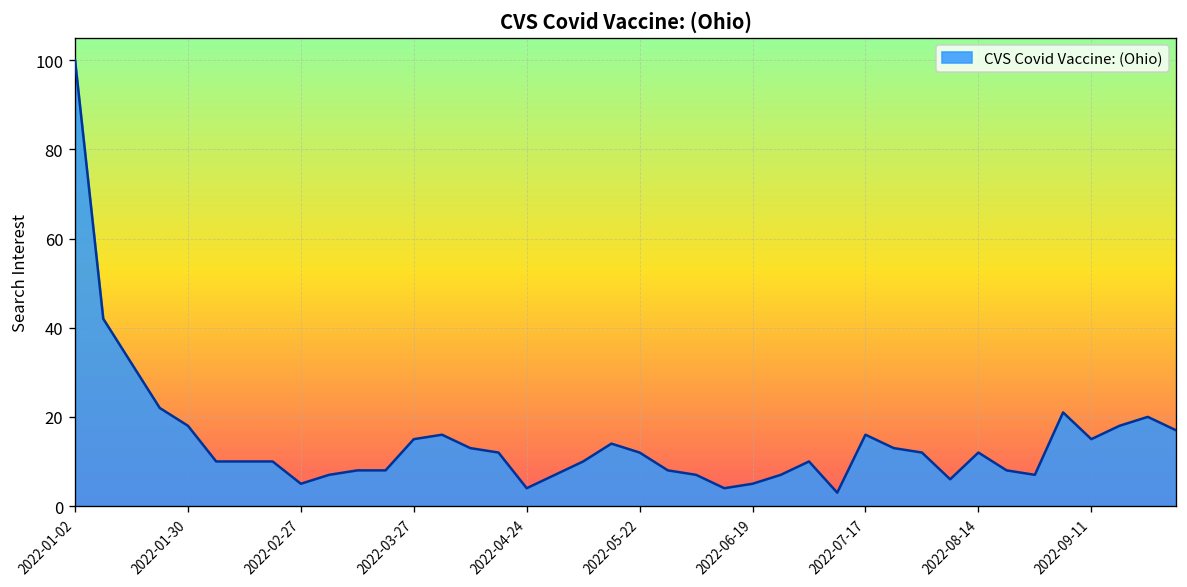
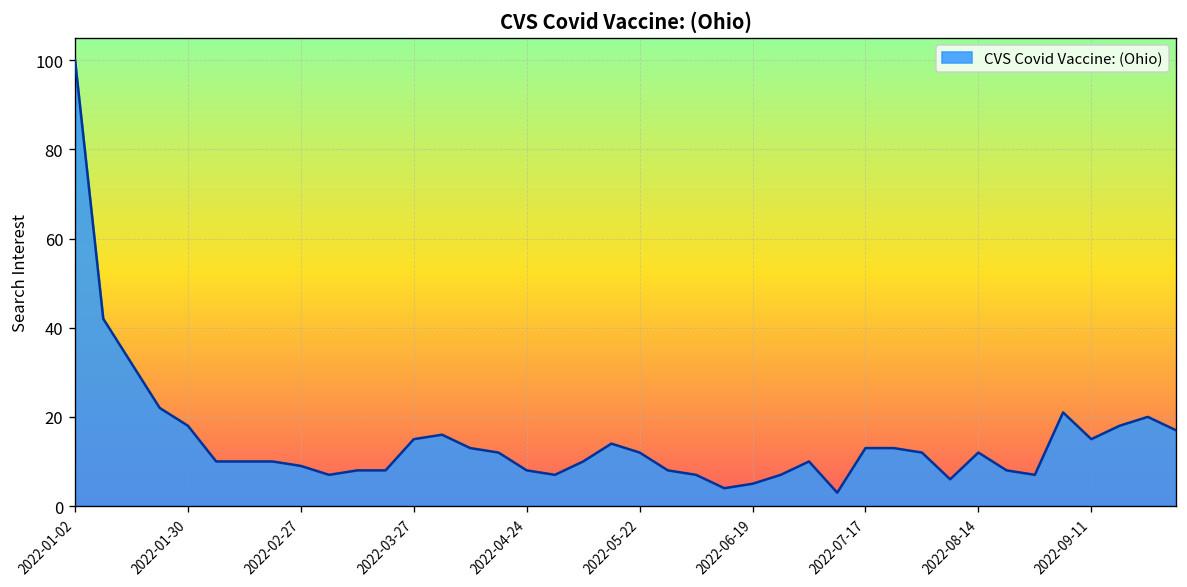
2022-02-27: 5 -> 9
2022-04-24: 4 -> 8
2022-07-17: 16 -> 13
